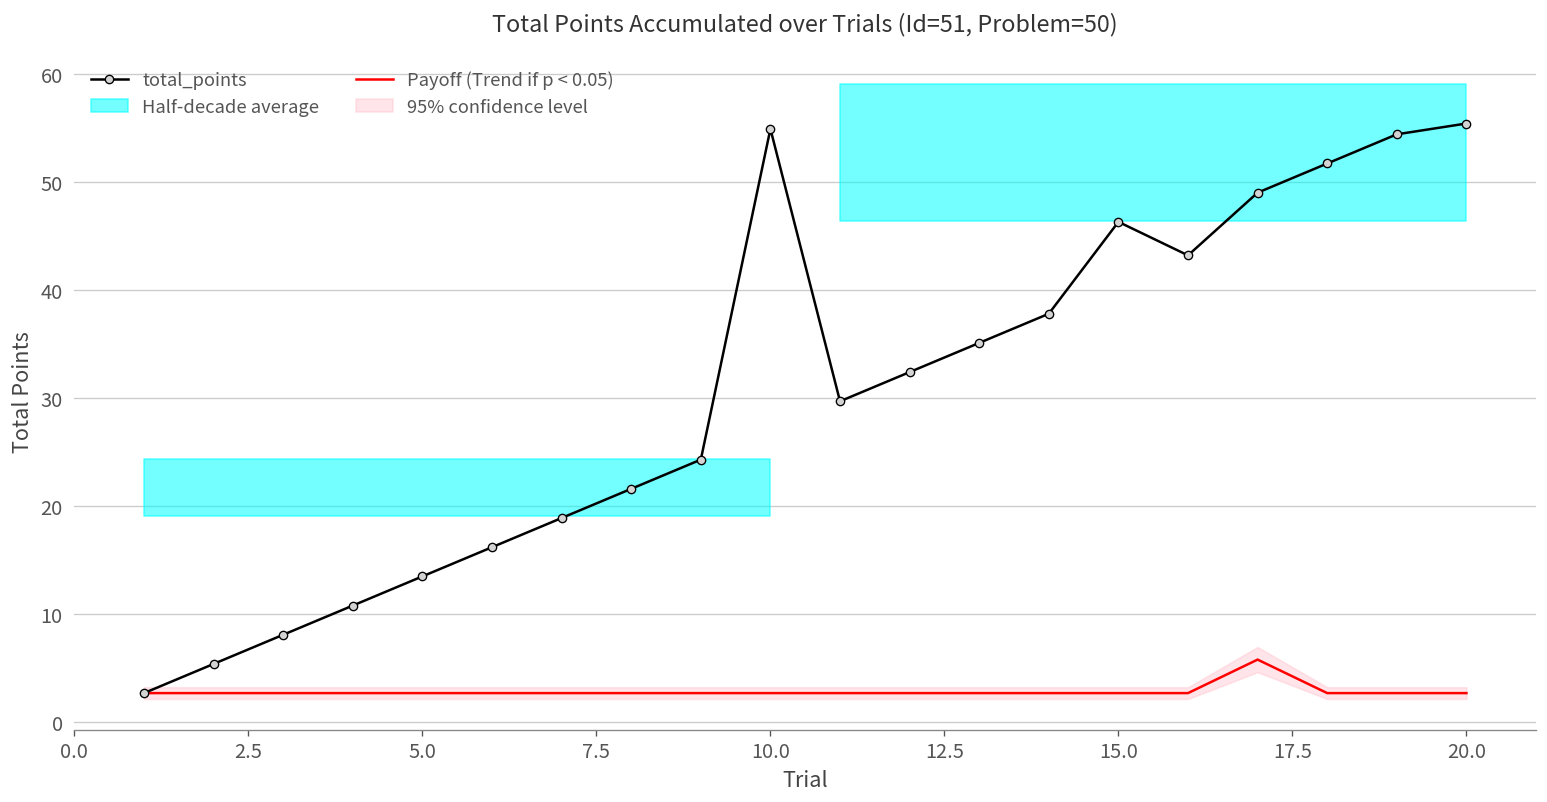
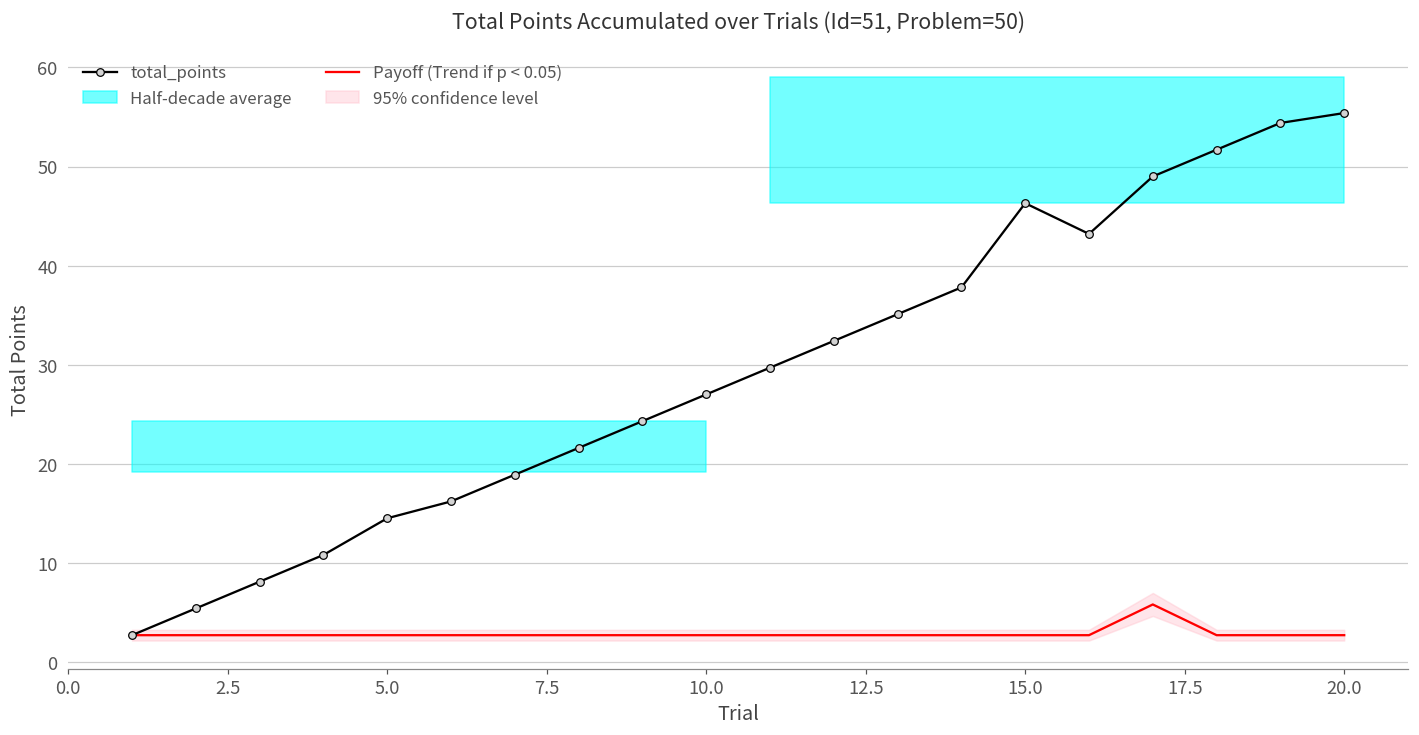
total_points, 5.0: 14 -> 15
total_points, 10.0: 55 -> 27
